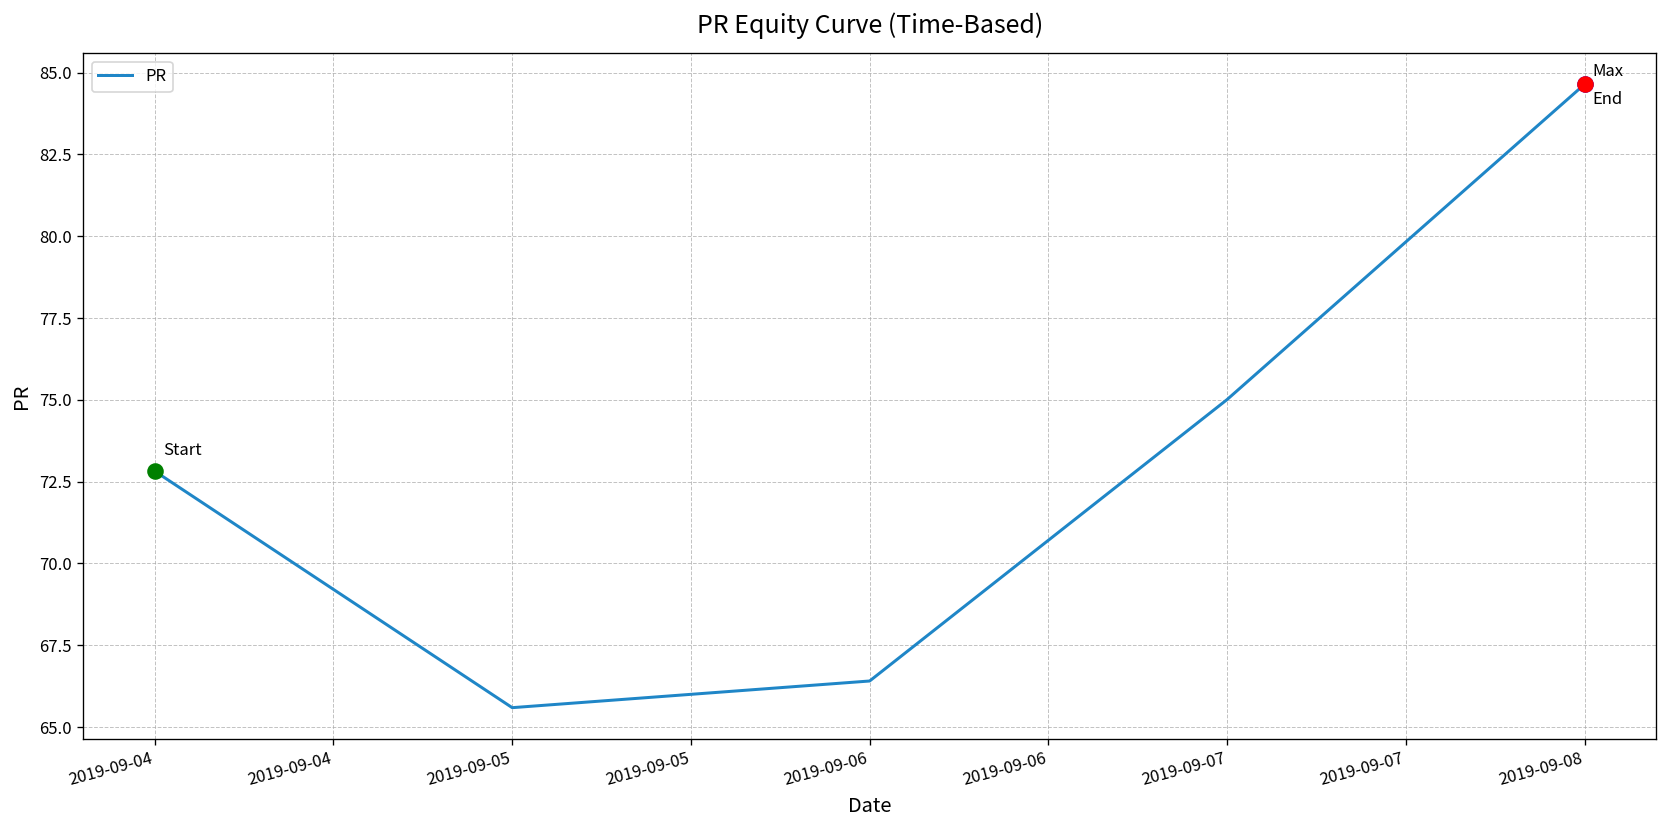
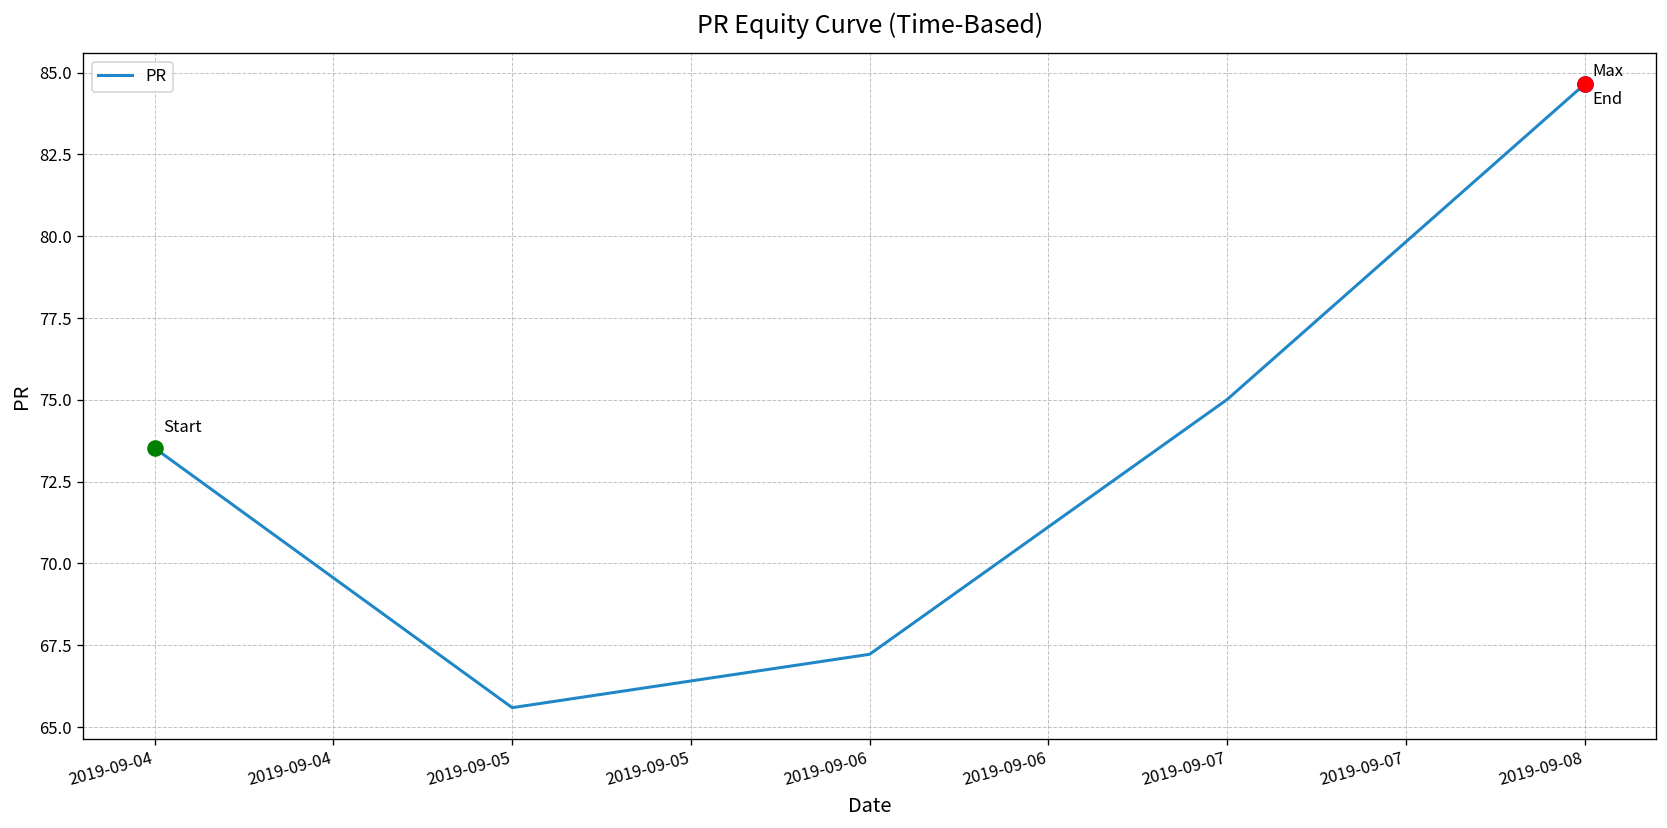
PR, 2019-09-04: 72.8 -> 73.5
PR, 2019-09-06: 66.4 -> 67.2
